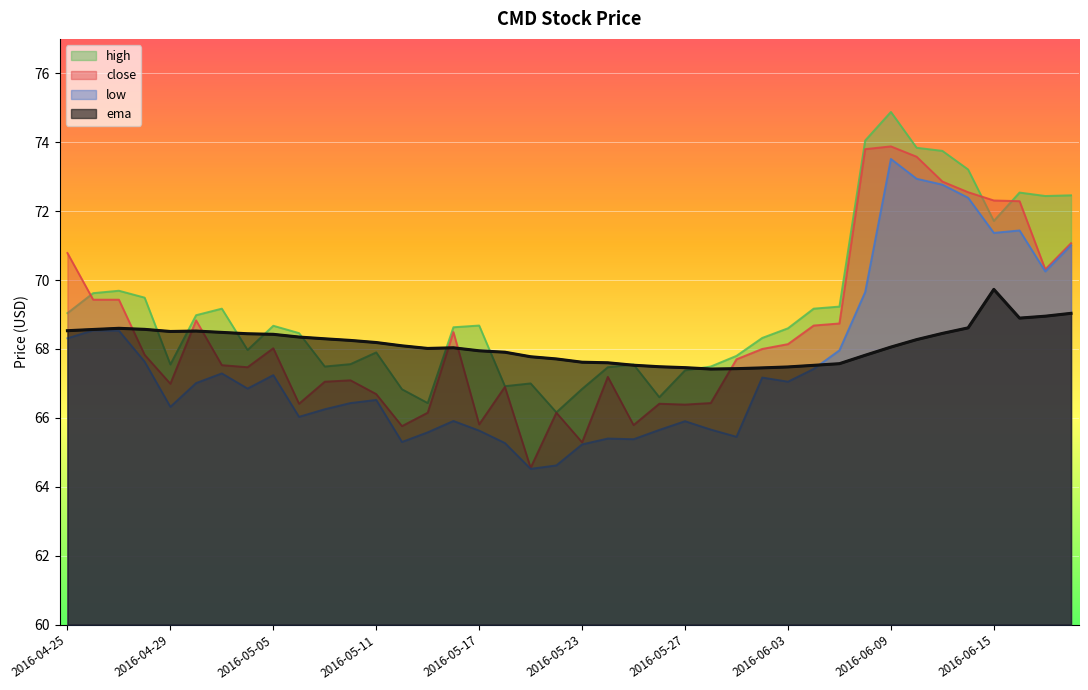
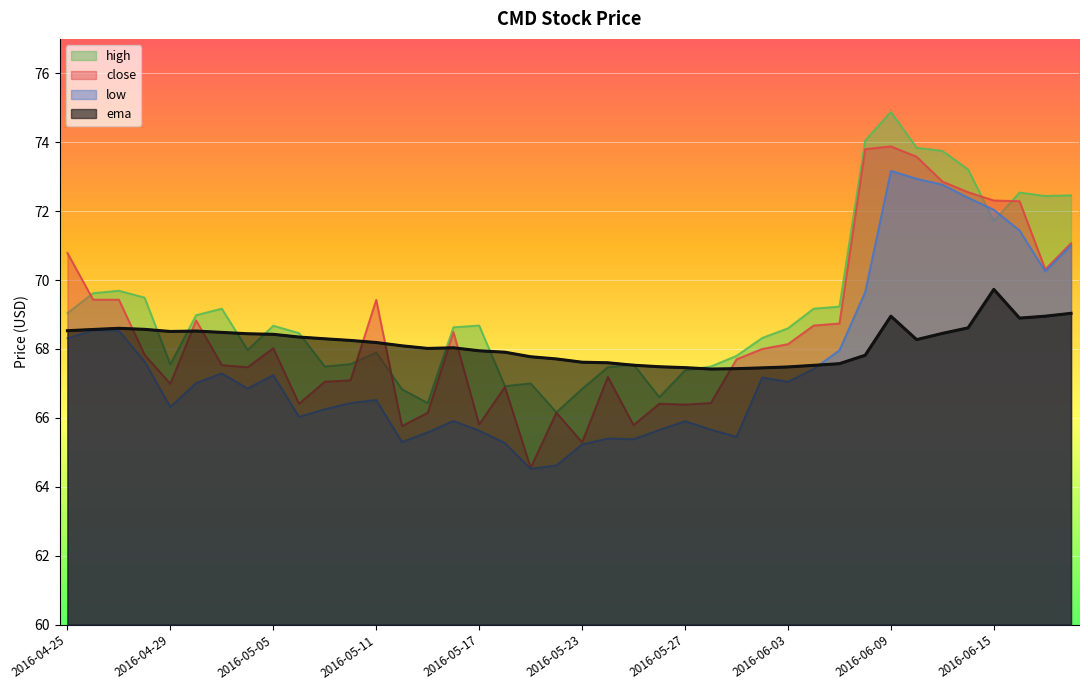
close, 2016-05-11: 66.7 -> 69.4
low, 2016-06-09: 73.5 -> 73.2
ema, 2016-06-09: 68.1 -> 69.0
low, 2016-06-15: 71.4 -> 72.0
